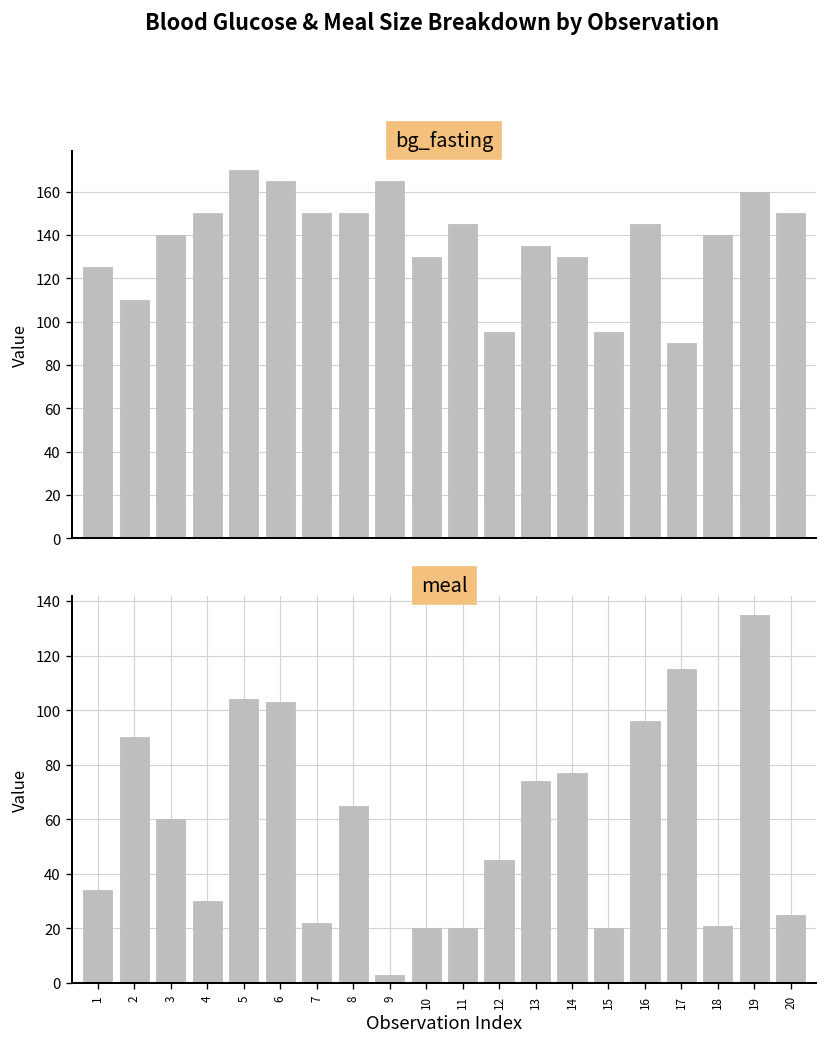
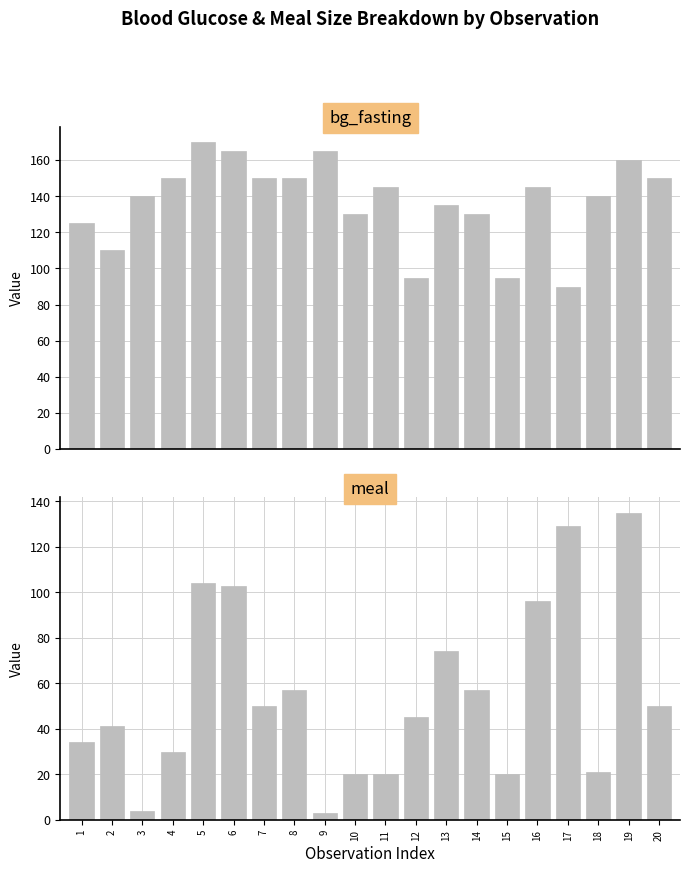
meal, 2: 90 -> 41
meal, 3: 60 -> 4
meal, 7: 22 -> 50
meal, 8: 65 -> 57
meal, 14: 77 -> 57
meal, 17: 115 -> 129
meal, 20: 25 -> 50
